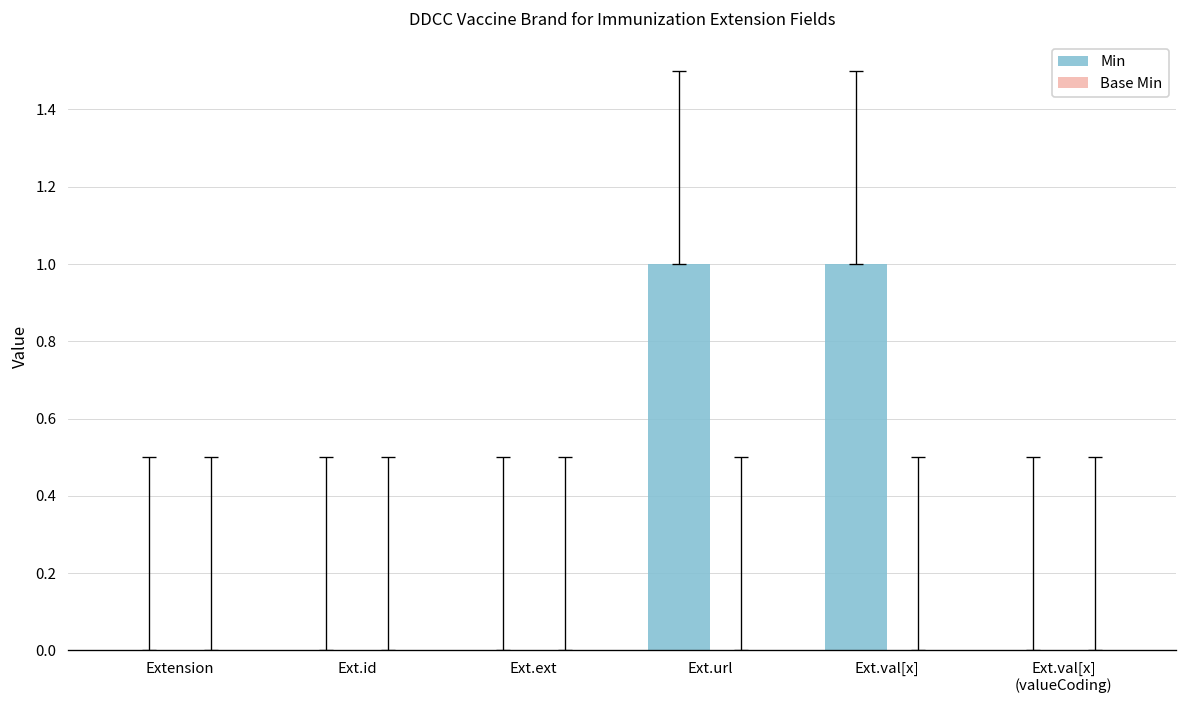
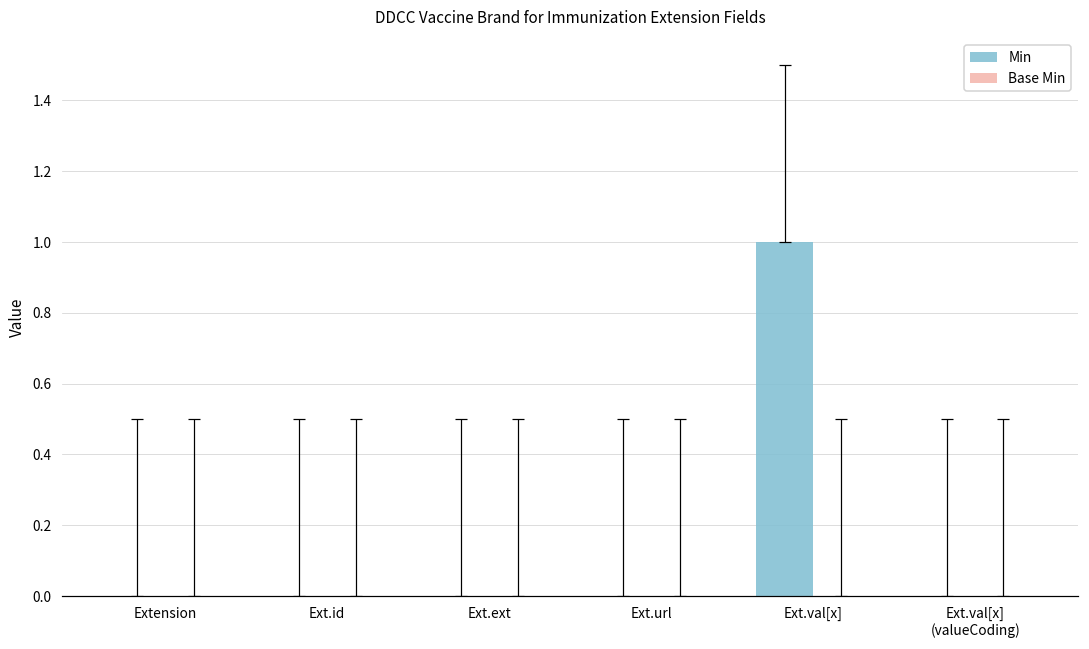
Min, Ext.url: 1 -> 0
